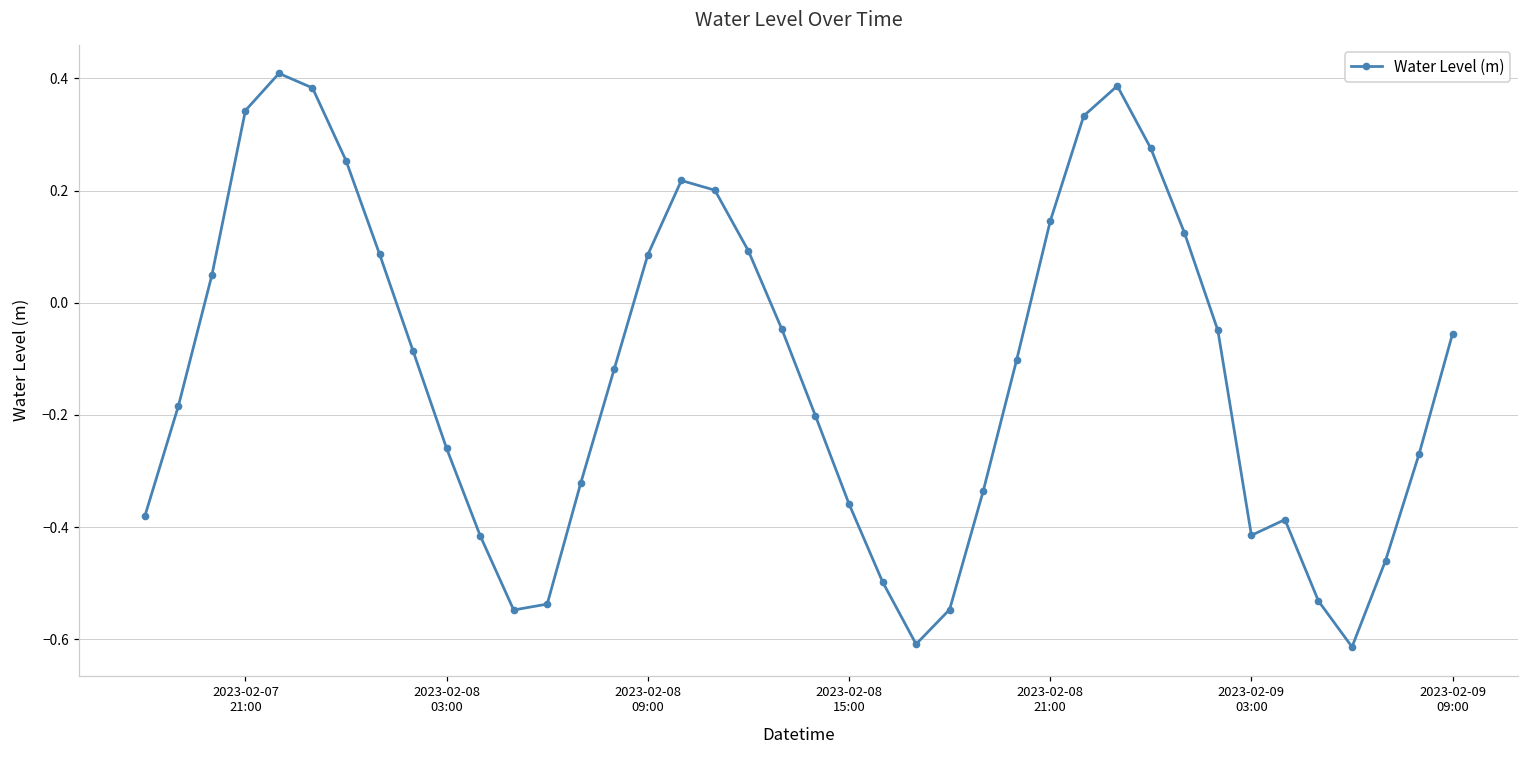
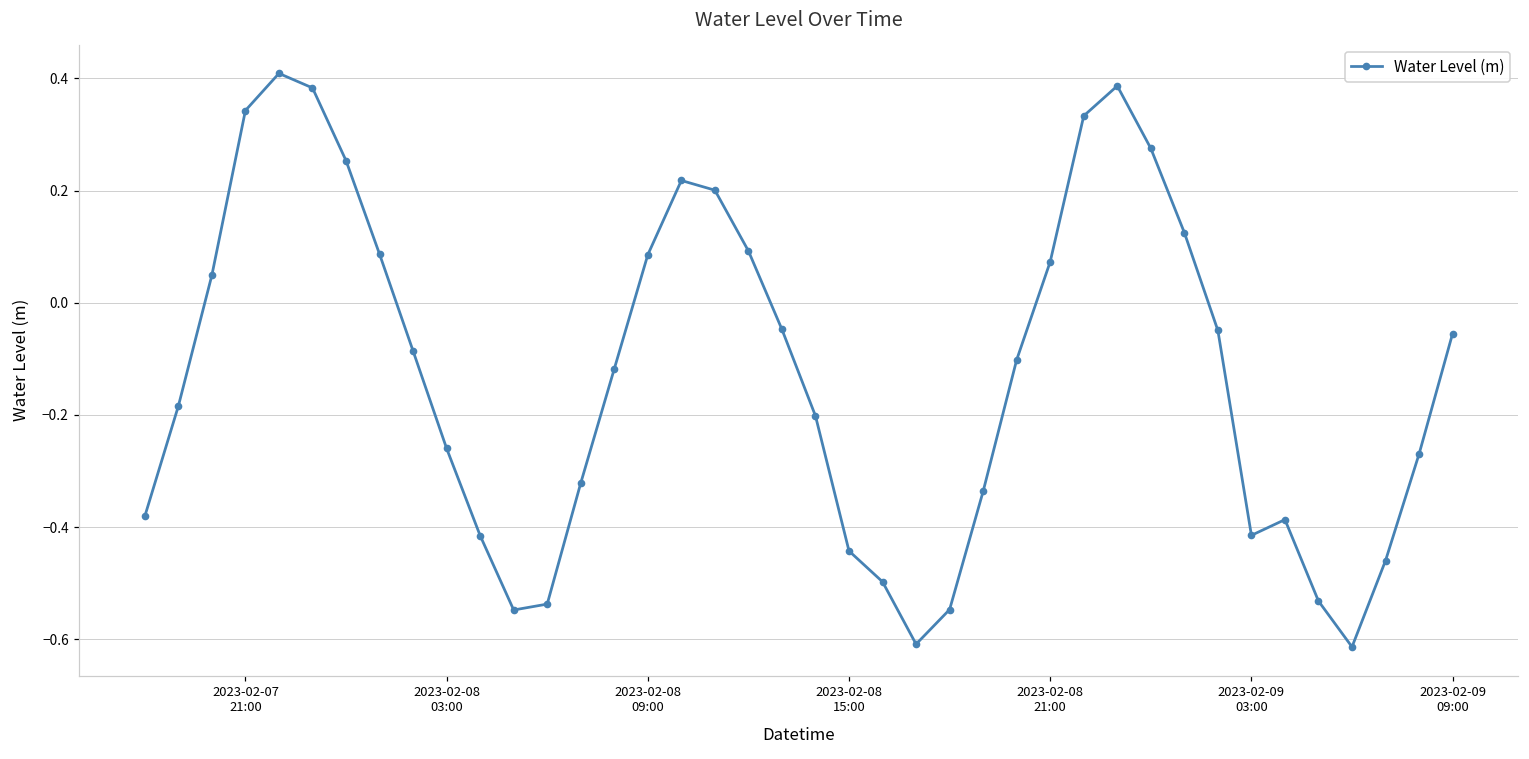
2023-02-08 15:00: -0.36 -> -0.44
2023-02-08 21:00: 0.15 -> 0.07
